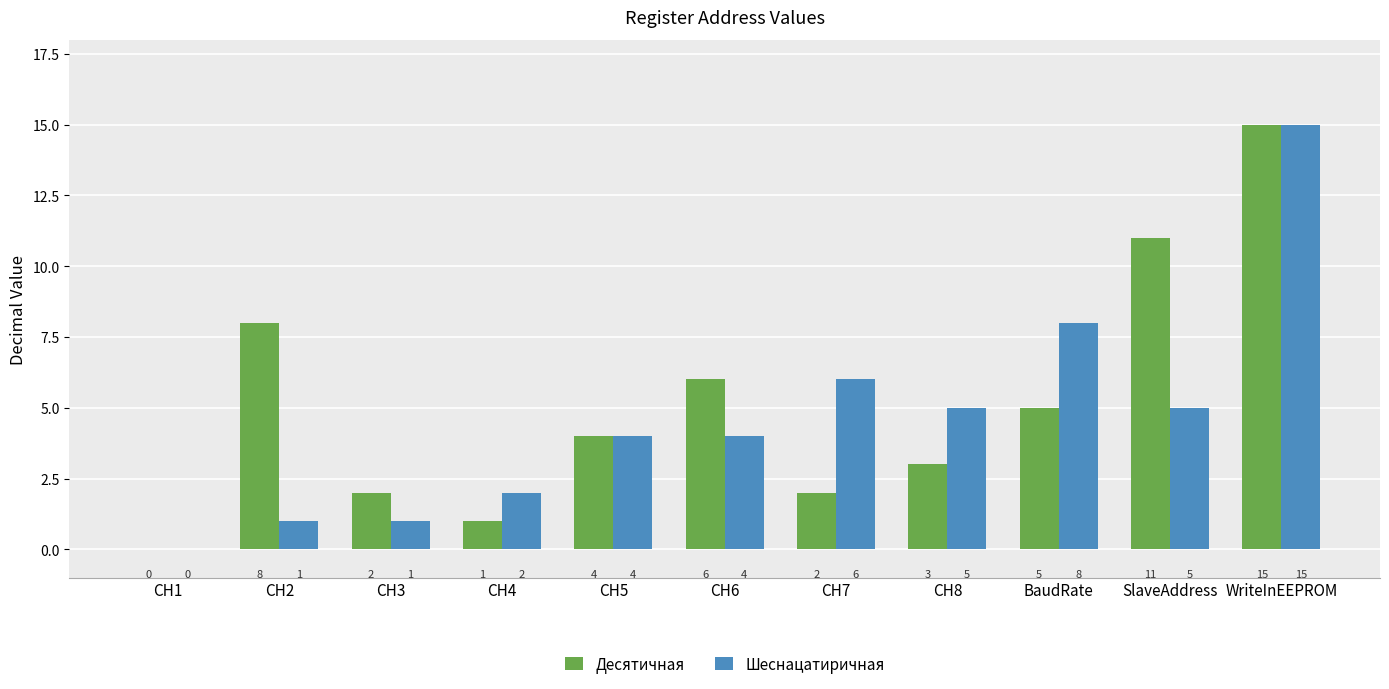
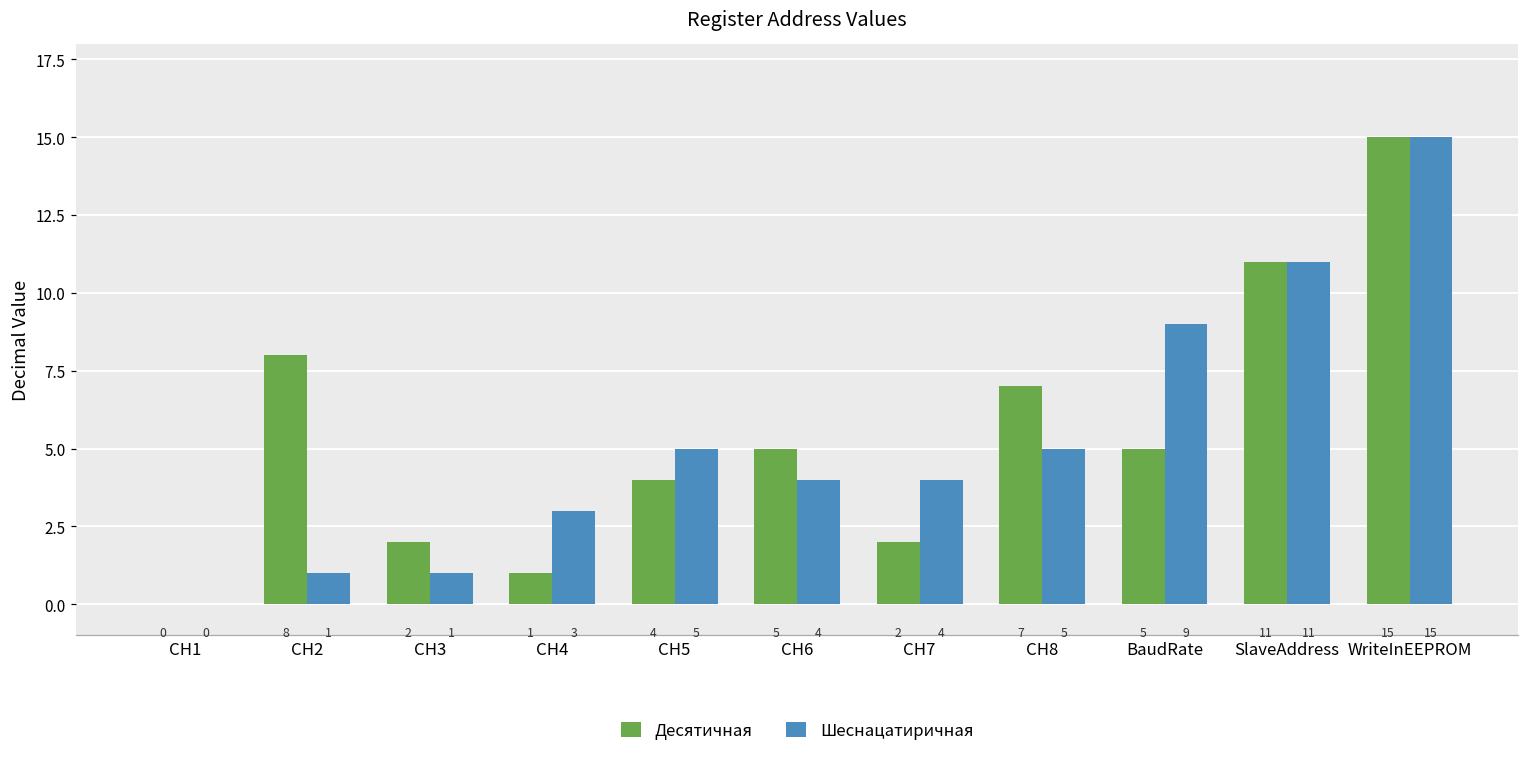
Шеснацатиричная, CH4: 2 -> 3
Шеснацатиричная, CH5: 4 -> 5
Десятичная, CH6: 6 -> 5
Шеснацатиричная, CH7: 6 -> 4
Десятичная, CH8: 3 -> 7
Шеснацатиричная, BaudRate: 8 -> 9
Шеснацатиричная, SlaveAddress: 5 -> 11
